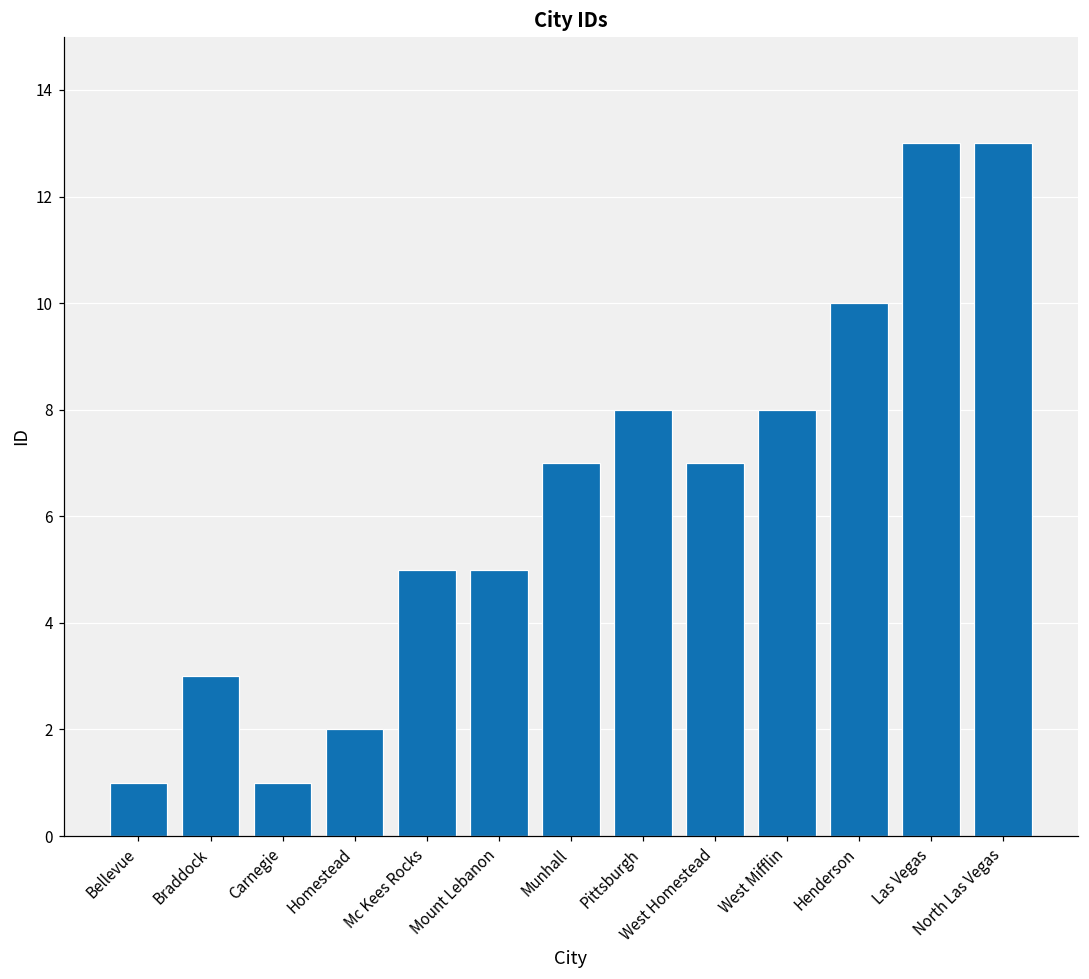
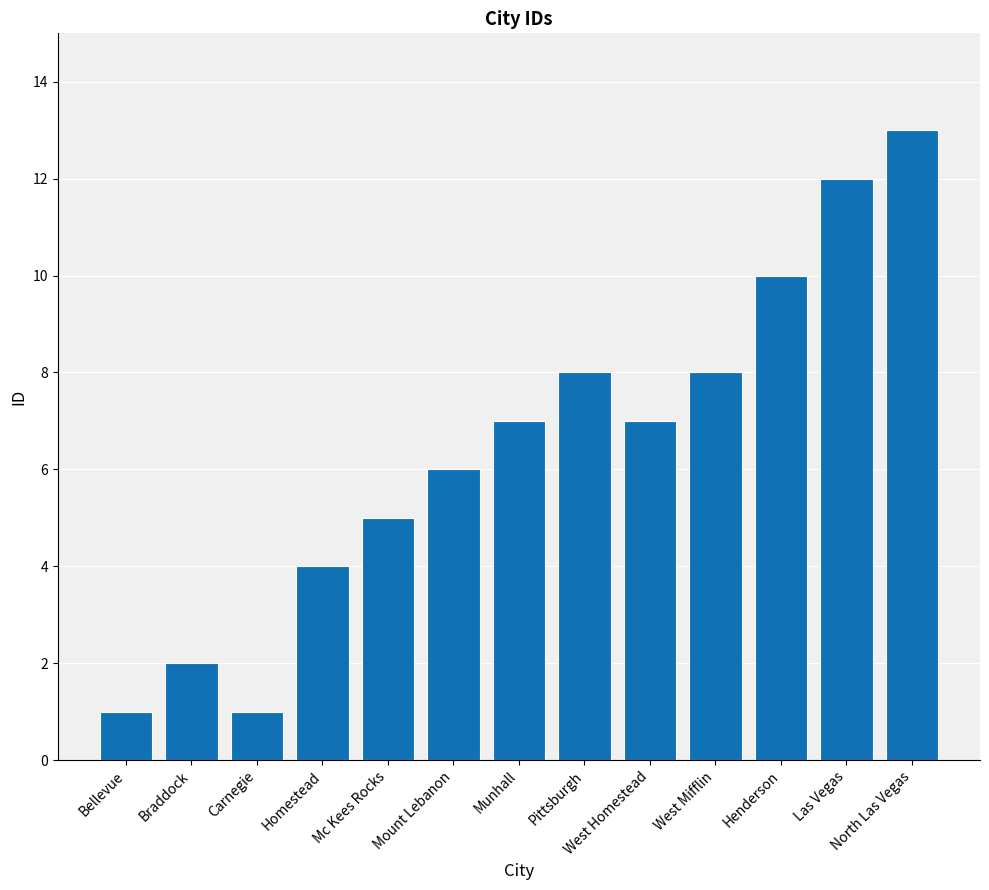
Braddock: 3 -> 2
Homestead: 2 -> 4
Mount Lebanon: 5 -> 6
Las Vegas: 13 -> 12
